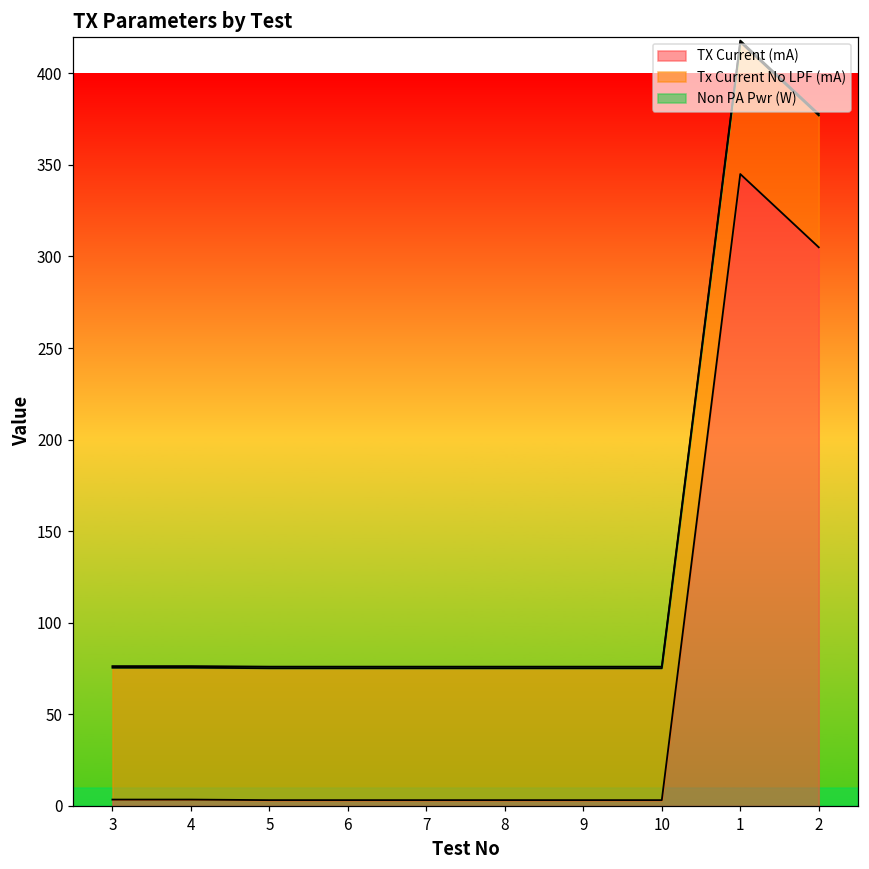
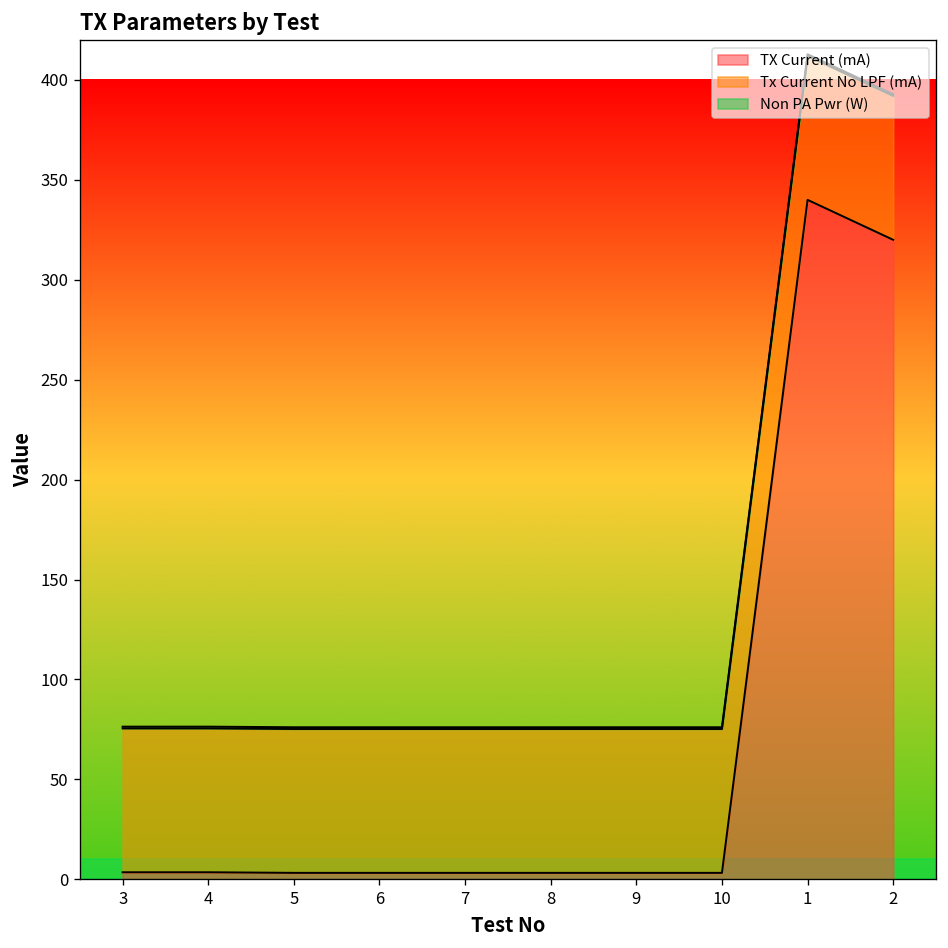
TX Current (mA), 1: 345 -> 340
TX Current (mA), 2: 305 -> 320
